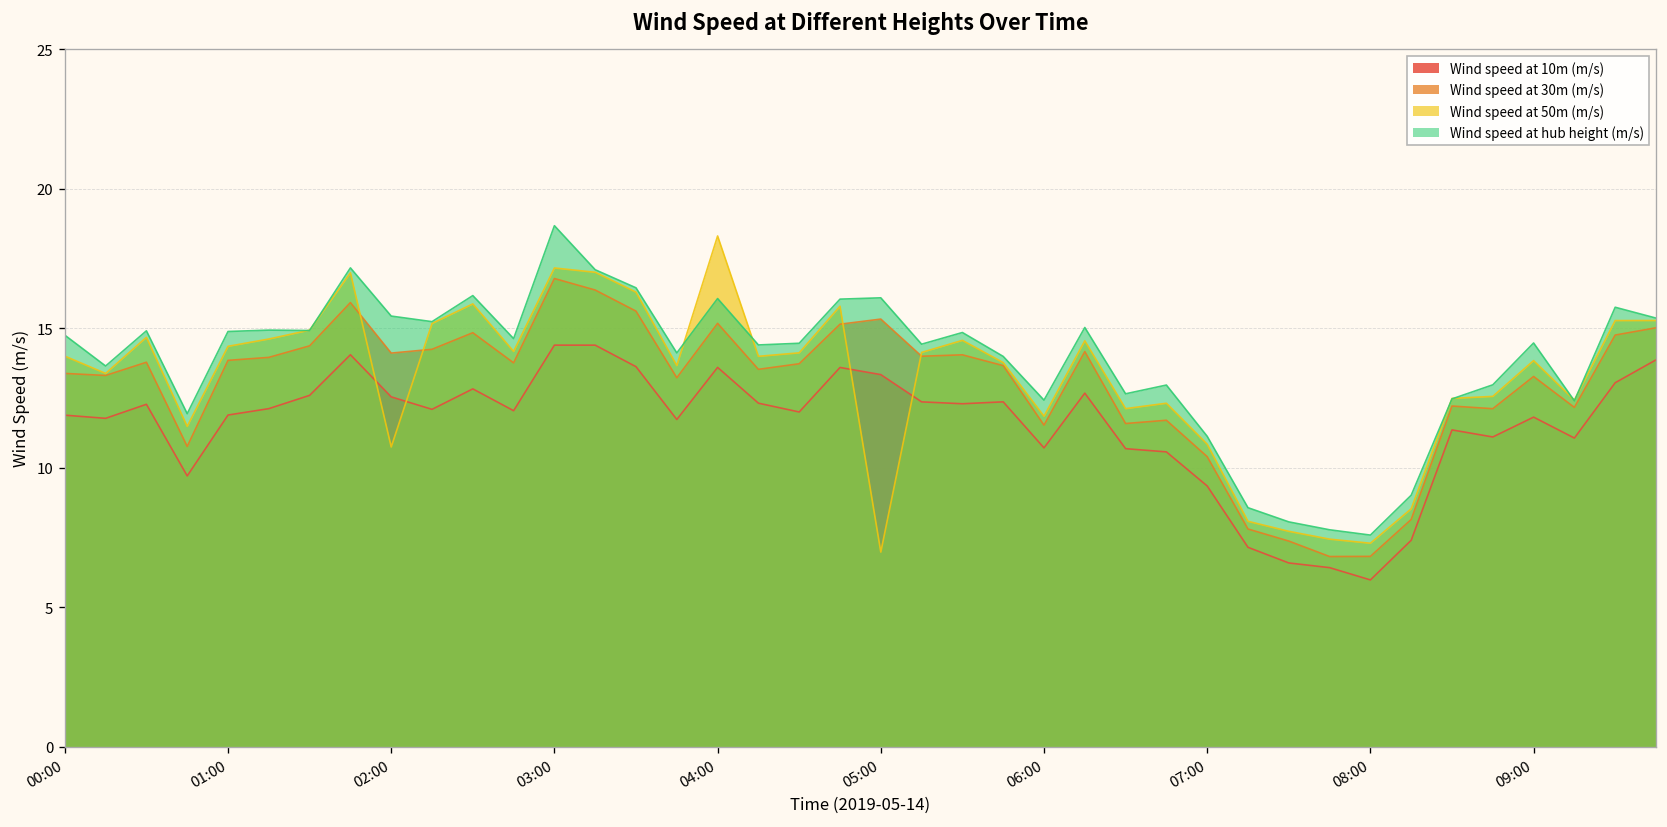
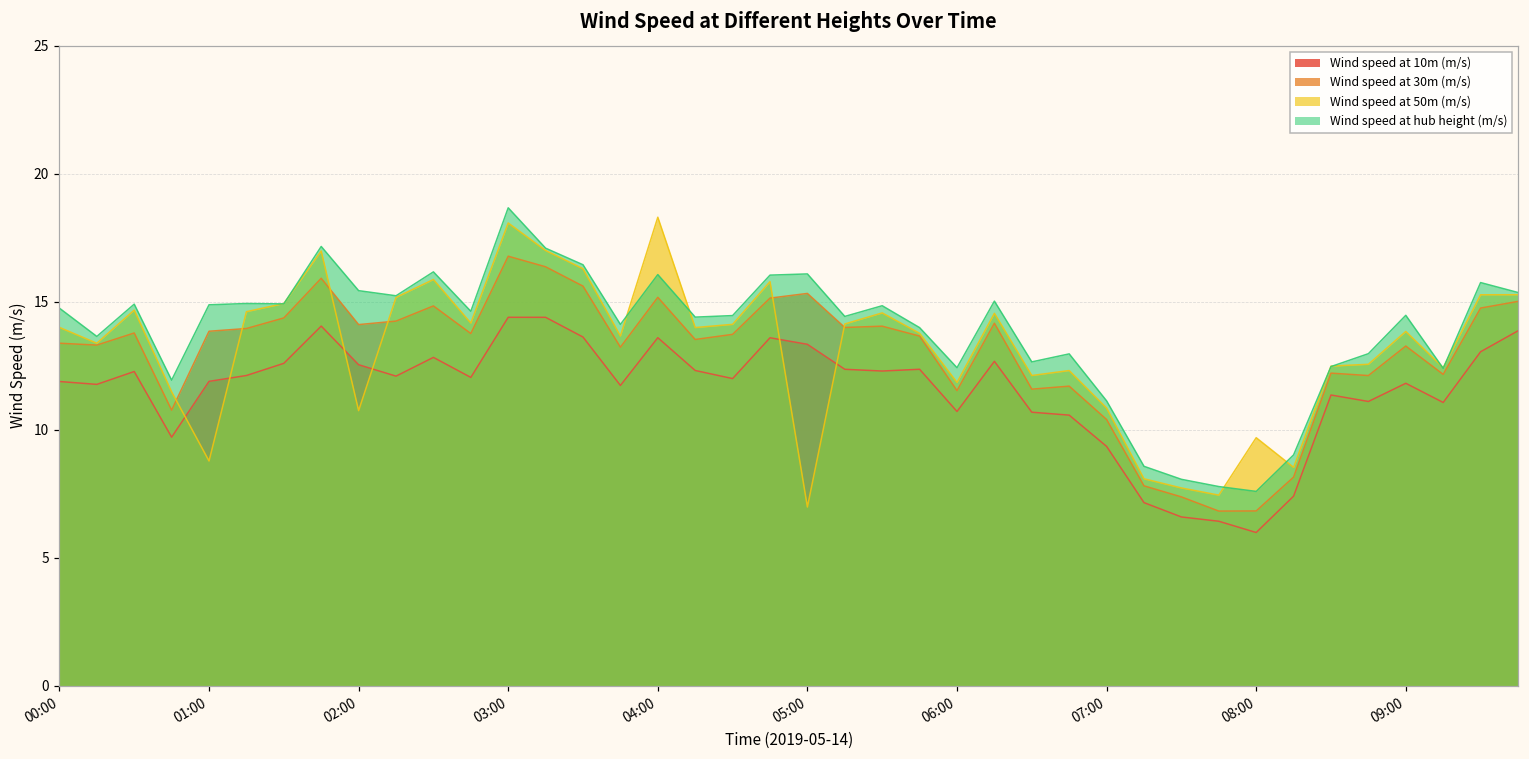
Wind speed at 50m (m/s), 01:00: 14.3 -> 8.8
Wind speed at 50m (m/s), 03:00: 17.2 -> 18.1
Wind speed at 50m (m/s), 08:00: 7.3 -> 9.7
